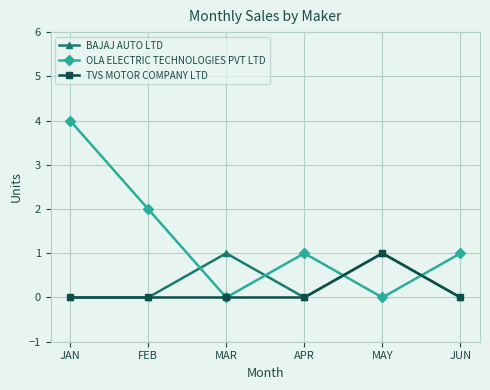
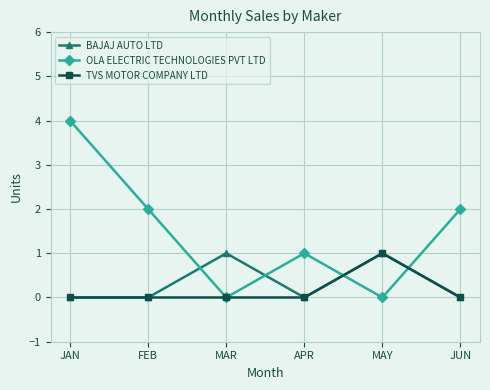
OLA ELECTRIC TECHNOLOGIES PVT LTD, JUN: 1 -> 2
